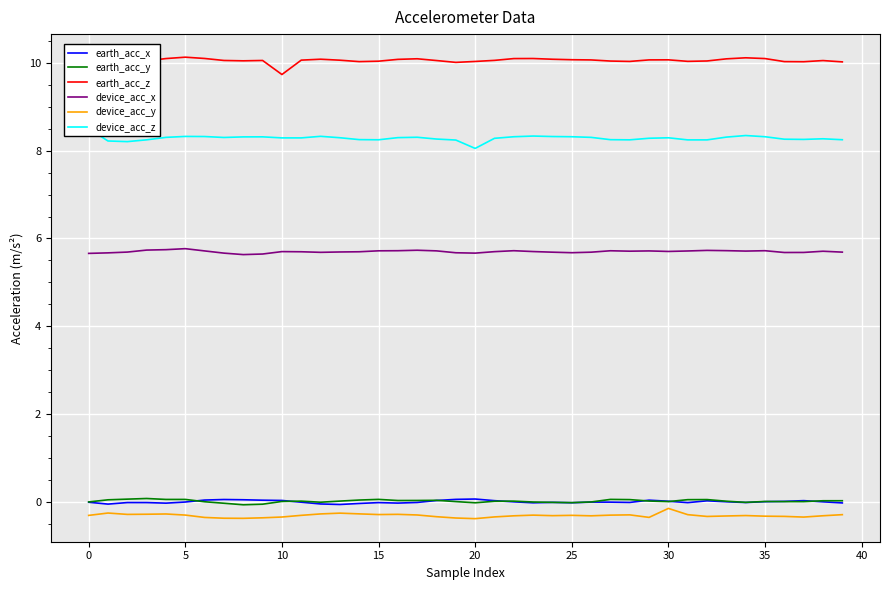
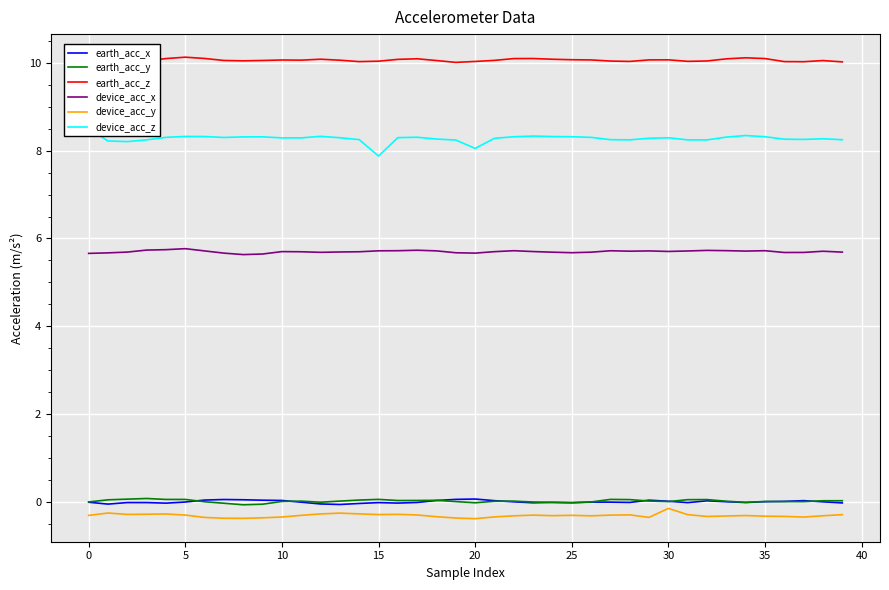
earth_acc_z, 10: 9.7 -> 10.1
device_acc_z, 15: 8.2 -> 7.9
